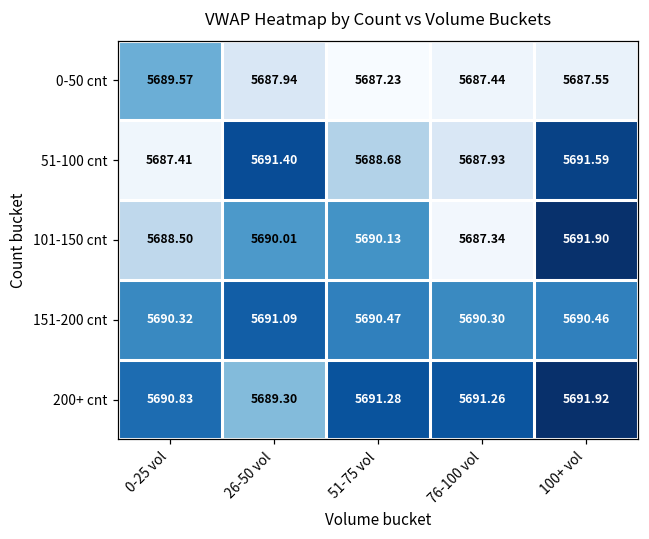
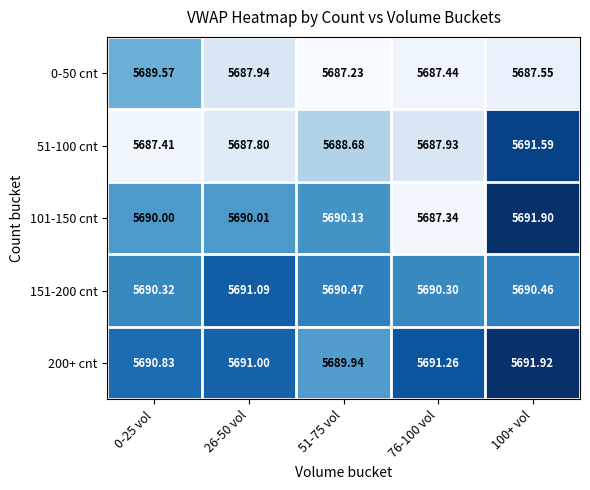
51-100 cnt, 26-50 vol: 5691.40 -> 5687.80
101-150 cnt, 0-25 vol: 5688.50 -> 5690.00
200+ cnt, 26-50 vol: 5689.30 -> 5691.00
200+ cnt, 51-75 vol: 5691.28 -> 5689.94
